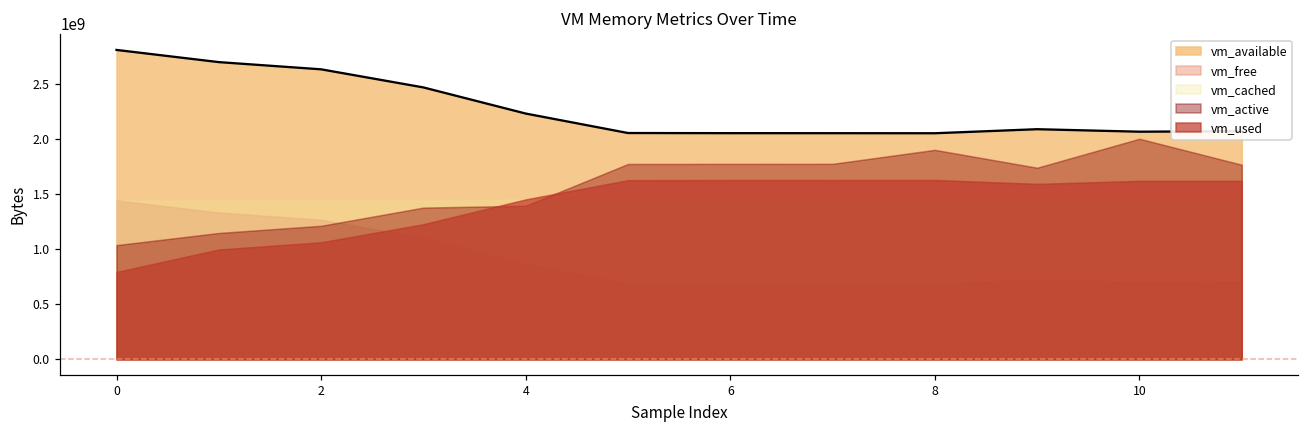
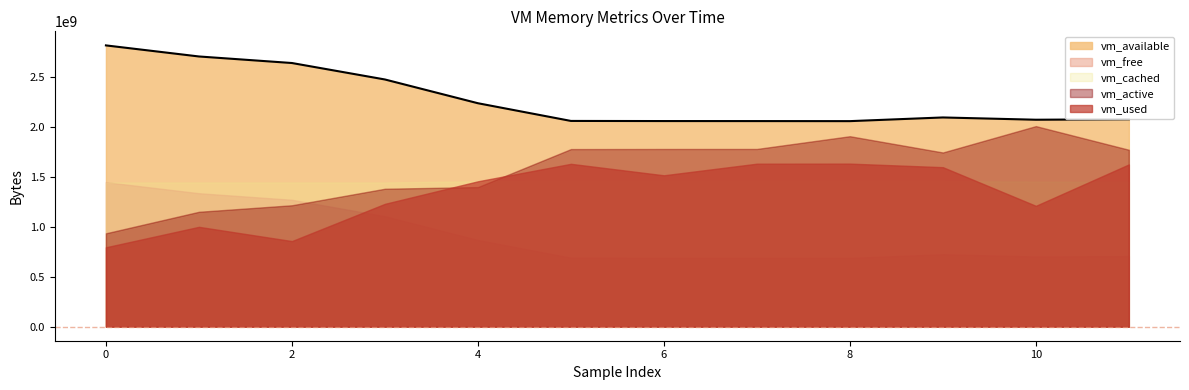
vm_active, 0: 1000000000 -> 900000000
vm_used, 2: 1100000000 -> 900000000
vm_used, 6: 1600000000 -> 1500000000
vm_used, 10: 1600000000 -> 1200000000
